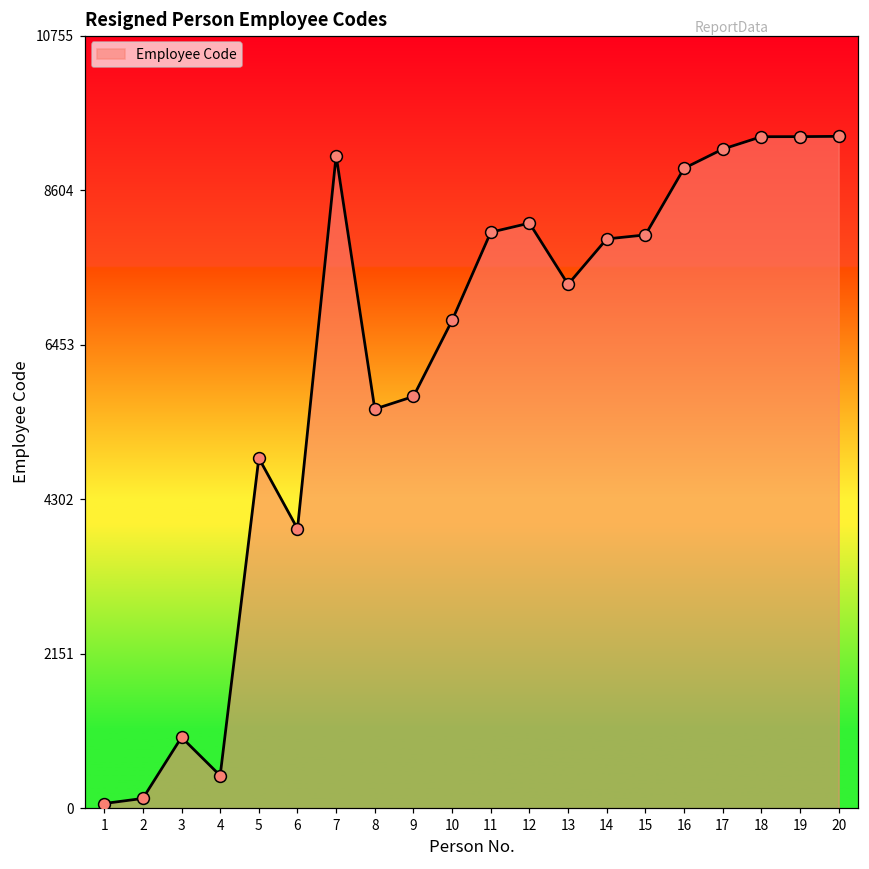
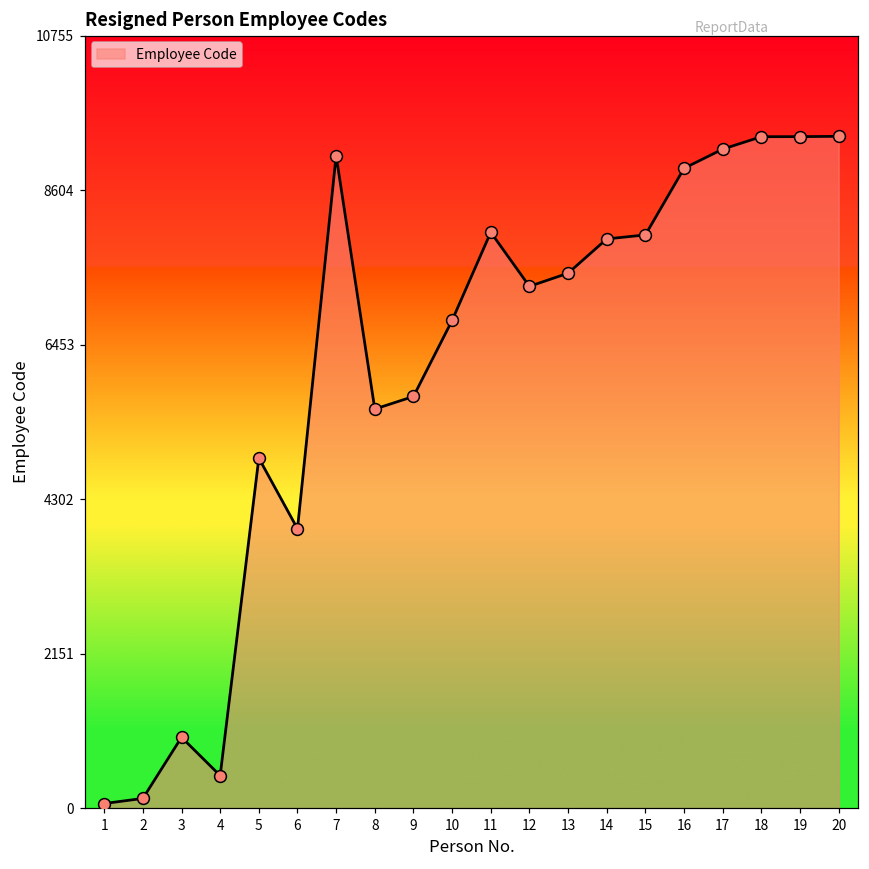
12: 8100 -> 7300
13: 7300 -> 7400
